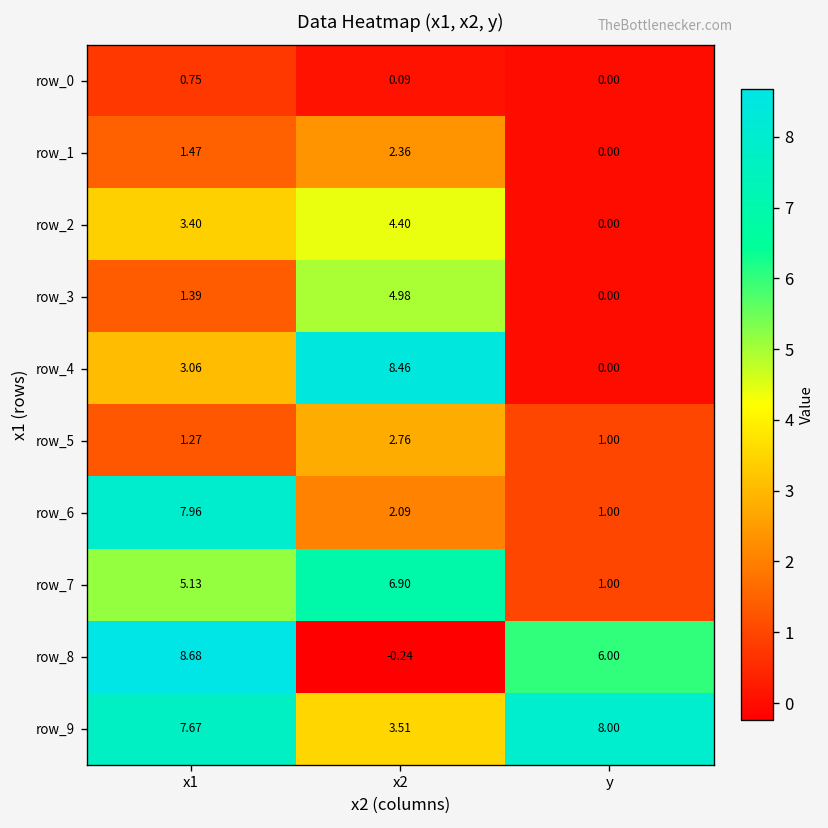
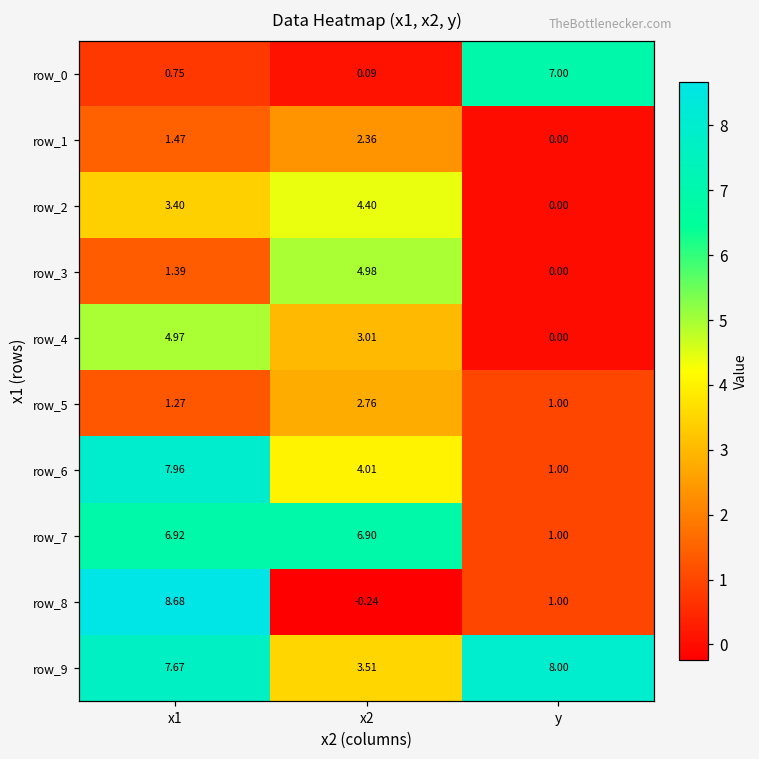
row_0, y: 0.00 -> 7.00
row_4, x1: 3.06 -> 4.97
row_4, x2: 8.46 -> 3.01
row_6, x2: 2.09 -> 4.01
row_7, x1: 5.13 -> 6.92
row_8, y: 6.00 -> 1.00
